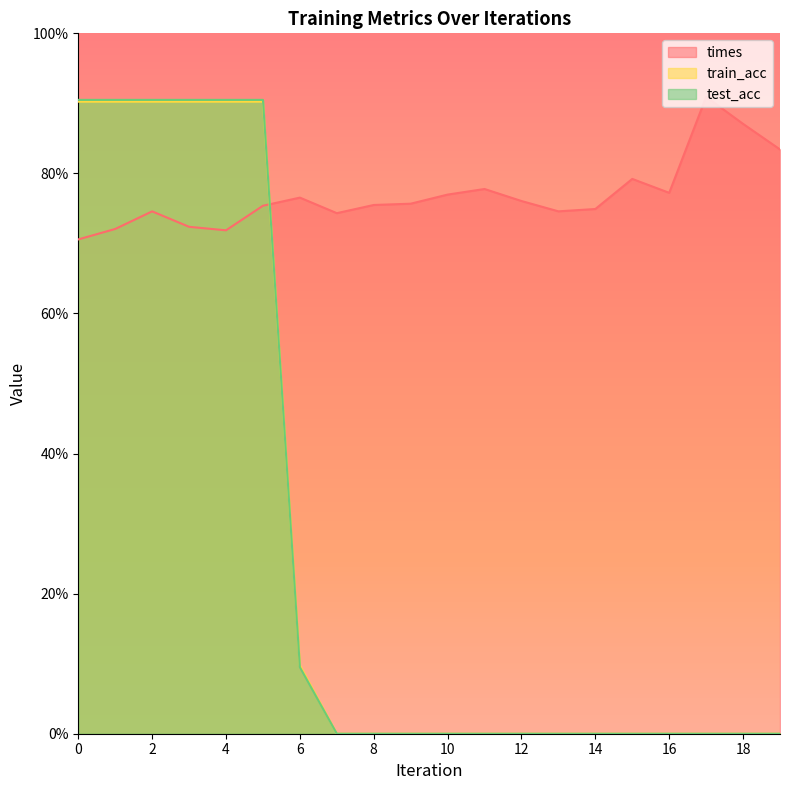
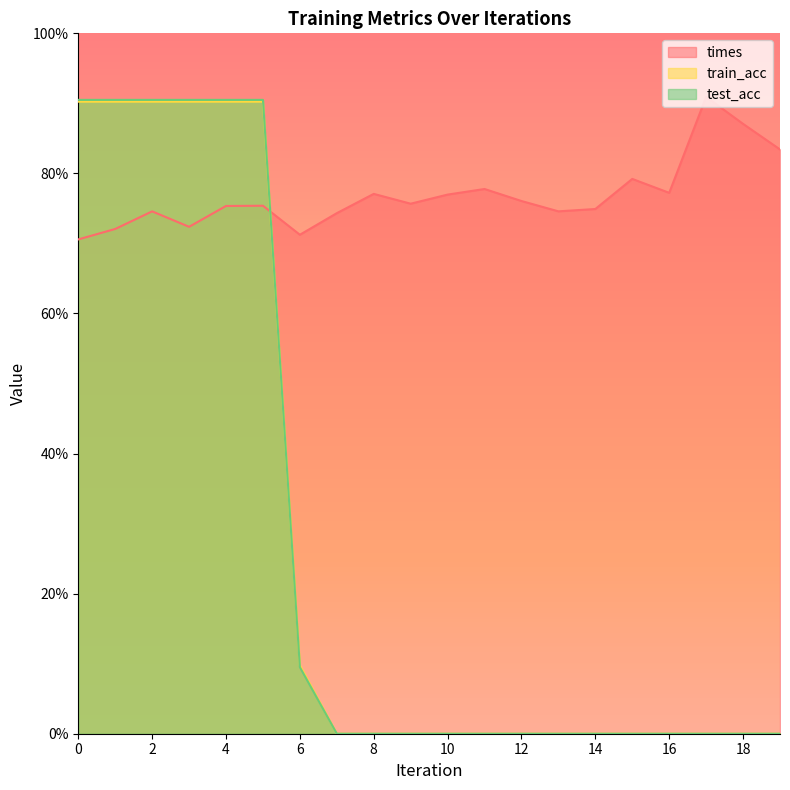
times, 4: 72% -> 75%
times, 6: 77% -> 71%
times, 8: 75% -> 77%
